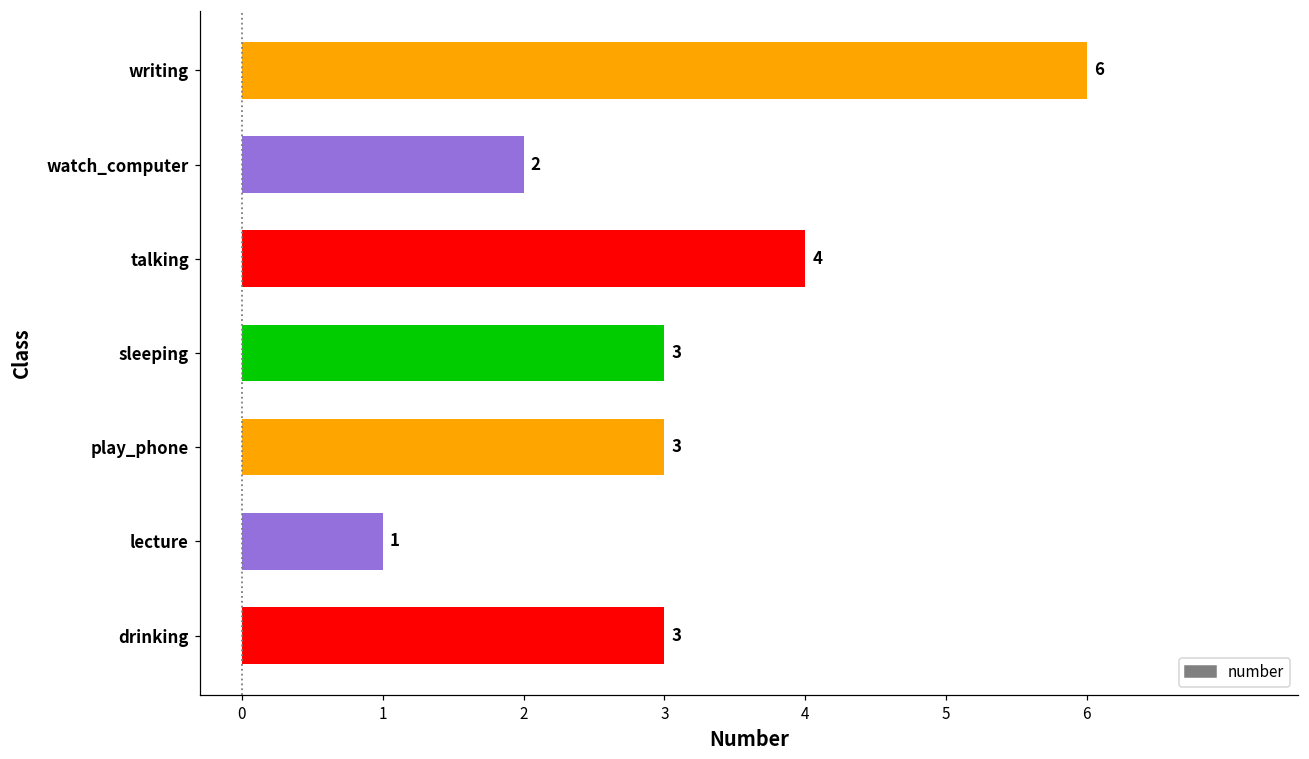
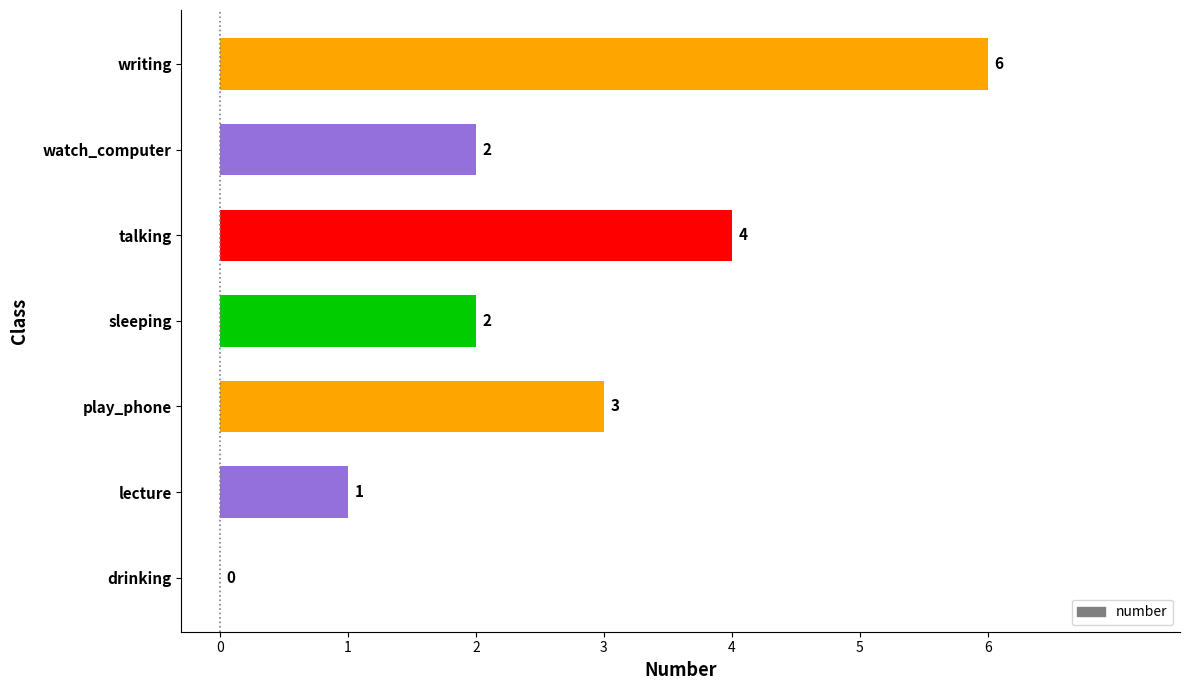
sleeping: 3 -> 2
drinking: 3 -> 0
